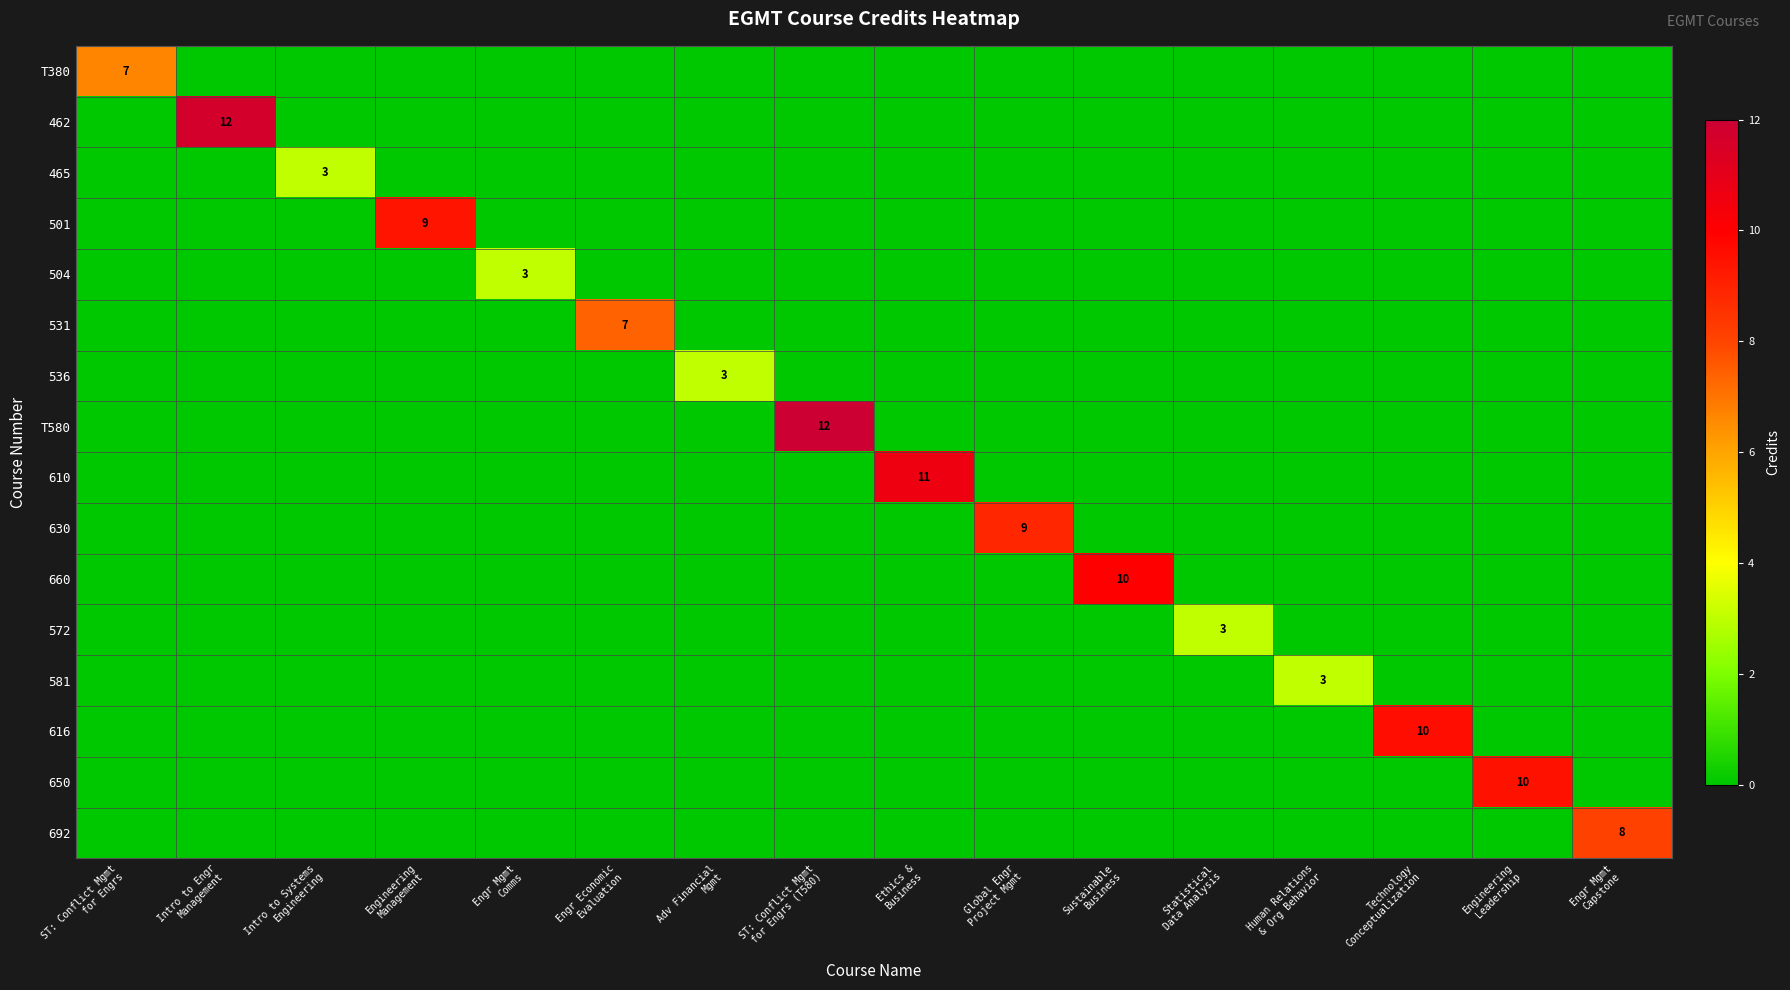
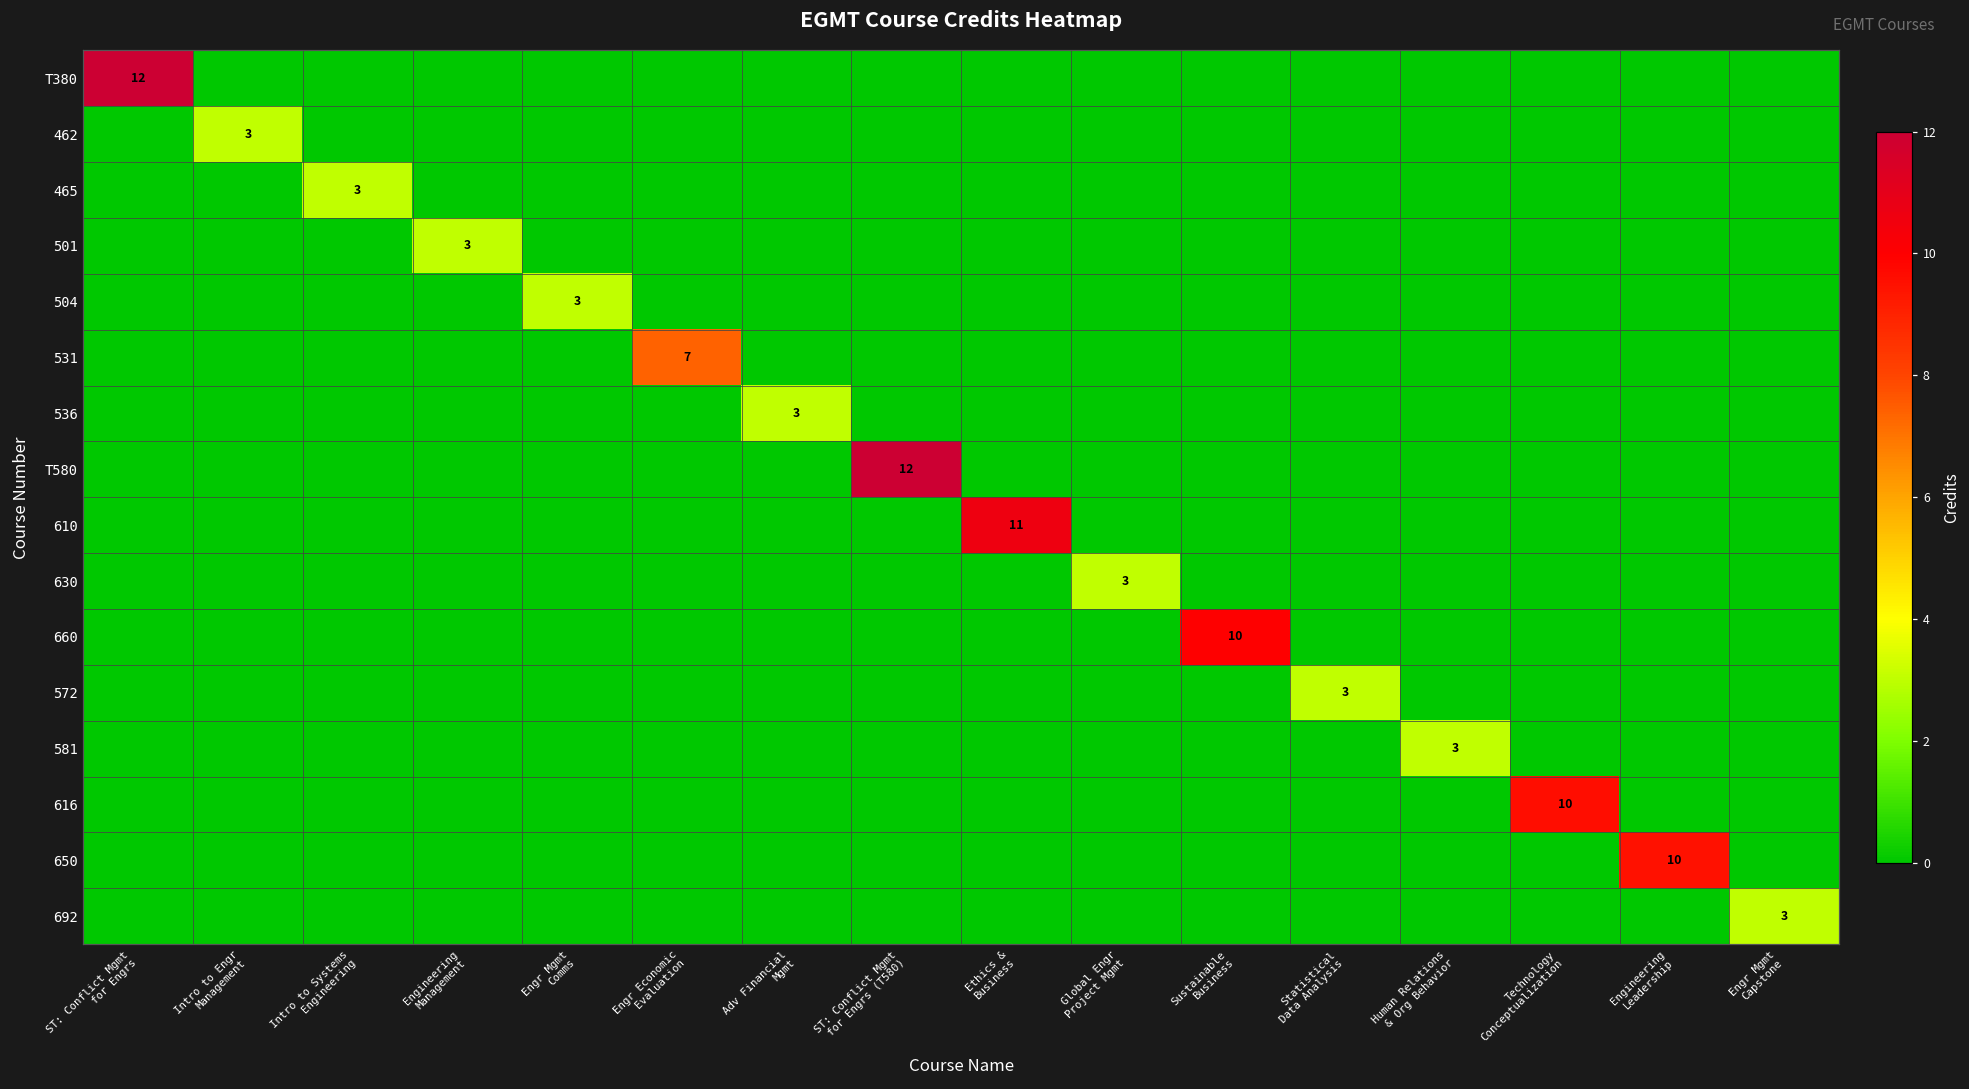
T380, ST: Conflict Mgmt for Engrs: 7 -> 12
462, Intro to Engr Management: 12 -> 3
501, Engineering Management: 9 -> 3
630, Global Engr Project Mgmt: 9 -> 3
692, Engr Mgmt Capstone: 8 -> 3
